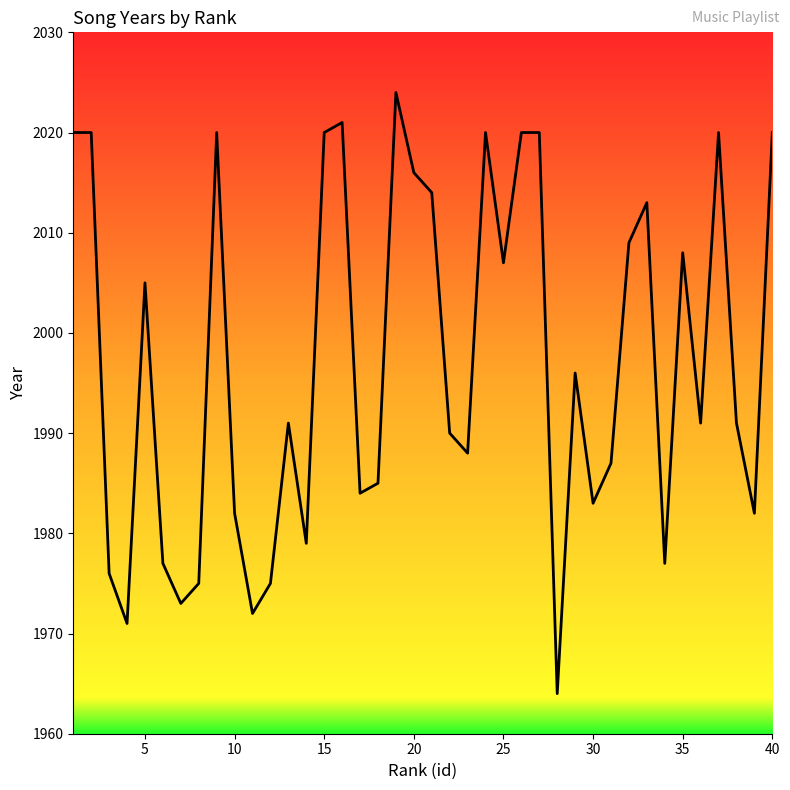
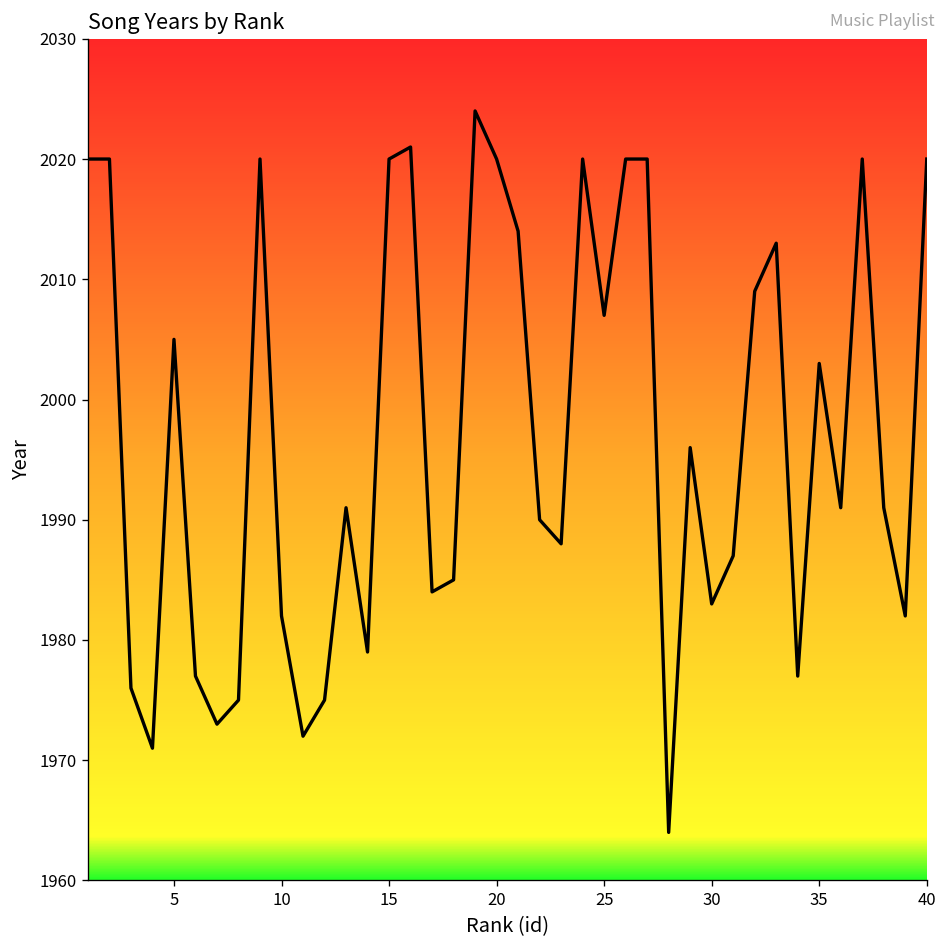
20: 2016 -> 2020
35: 2008 -> 2003
